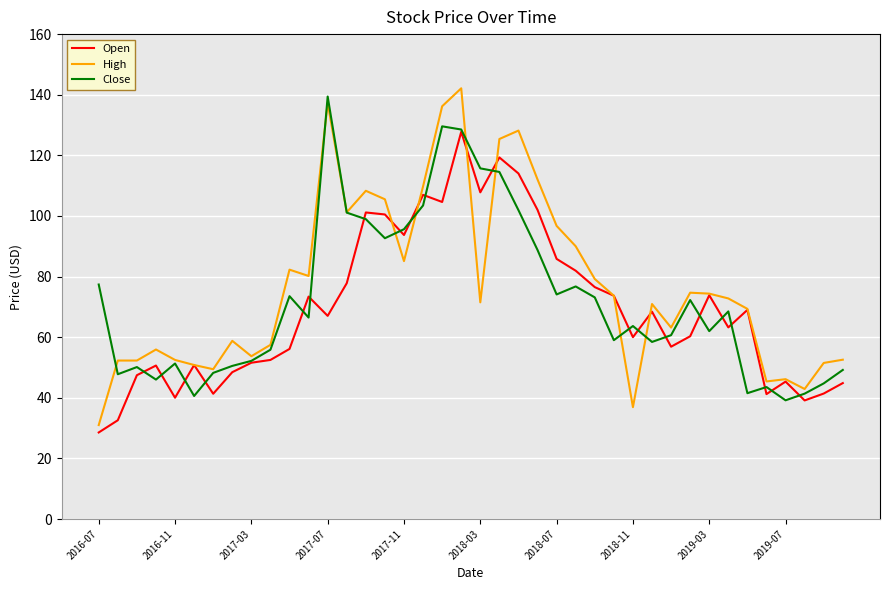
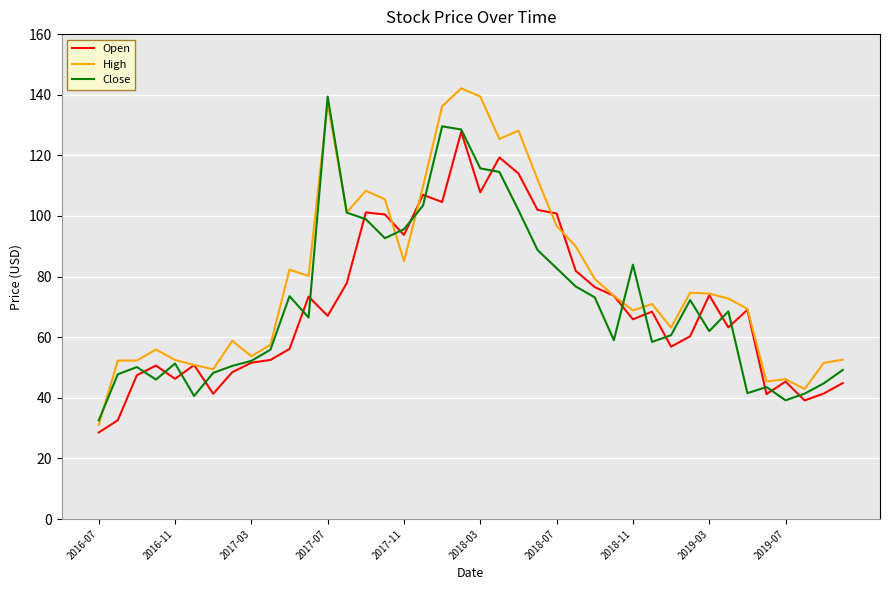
Close, 2016-07: 77 -> 33
Open, 2016-11: 40 -> 46
High, 2018-03: 71 -> 139
Open, 2018-07: 86 -> 101
Close, 2018-07: 74 -> 83
Open, 2018-11: 60 -> 66
High, 2018-11: 37 -> 69
Close, 2018-11: 64 -> 84
